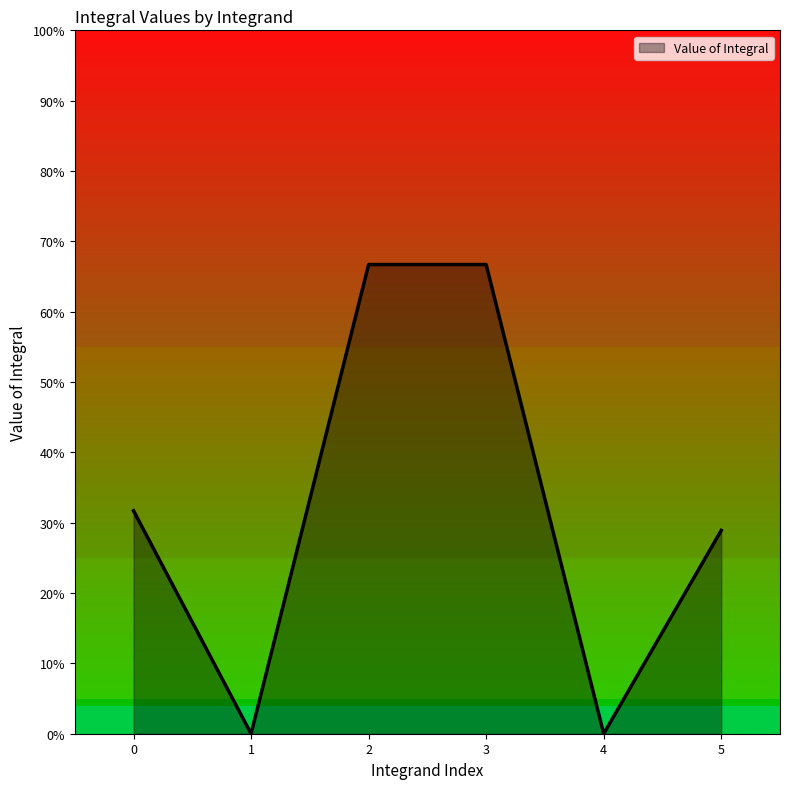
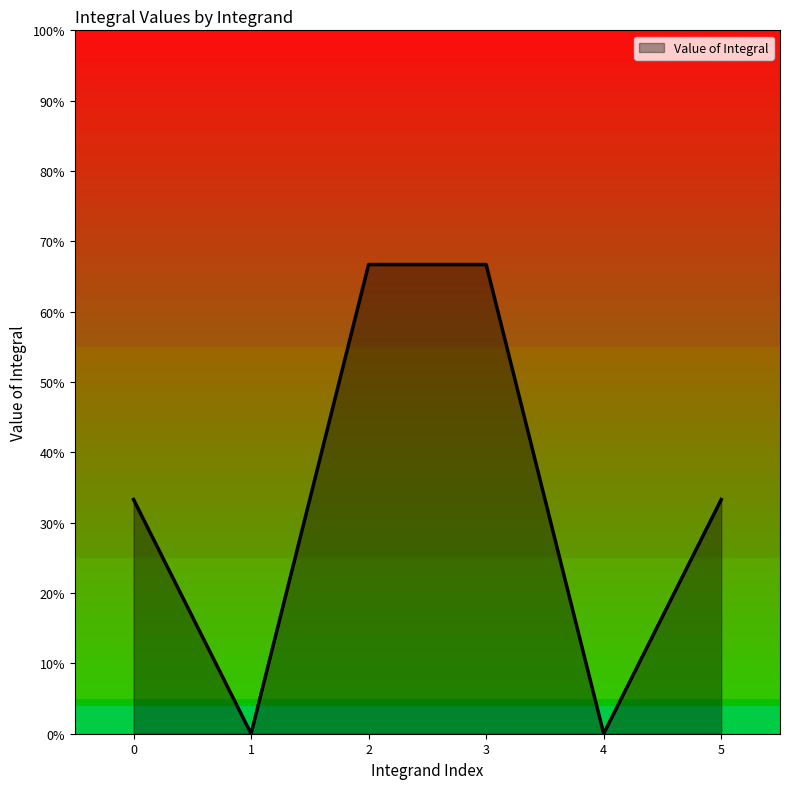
0: 32% -> 33%
5: 29% -> 33%
